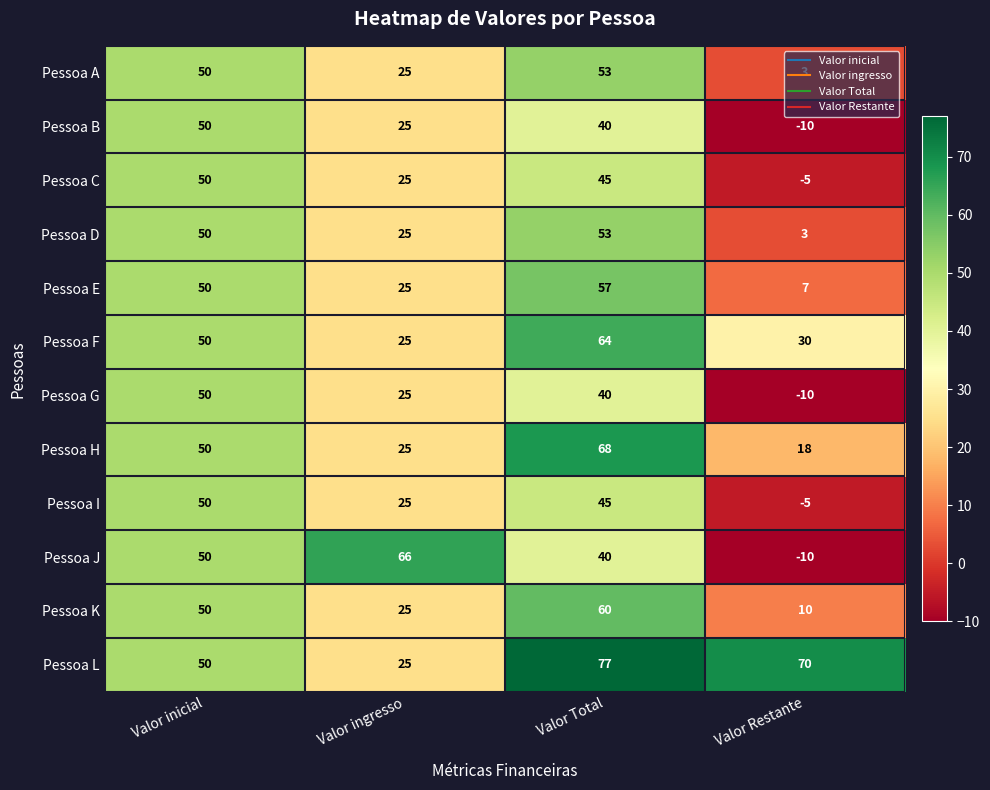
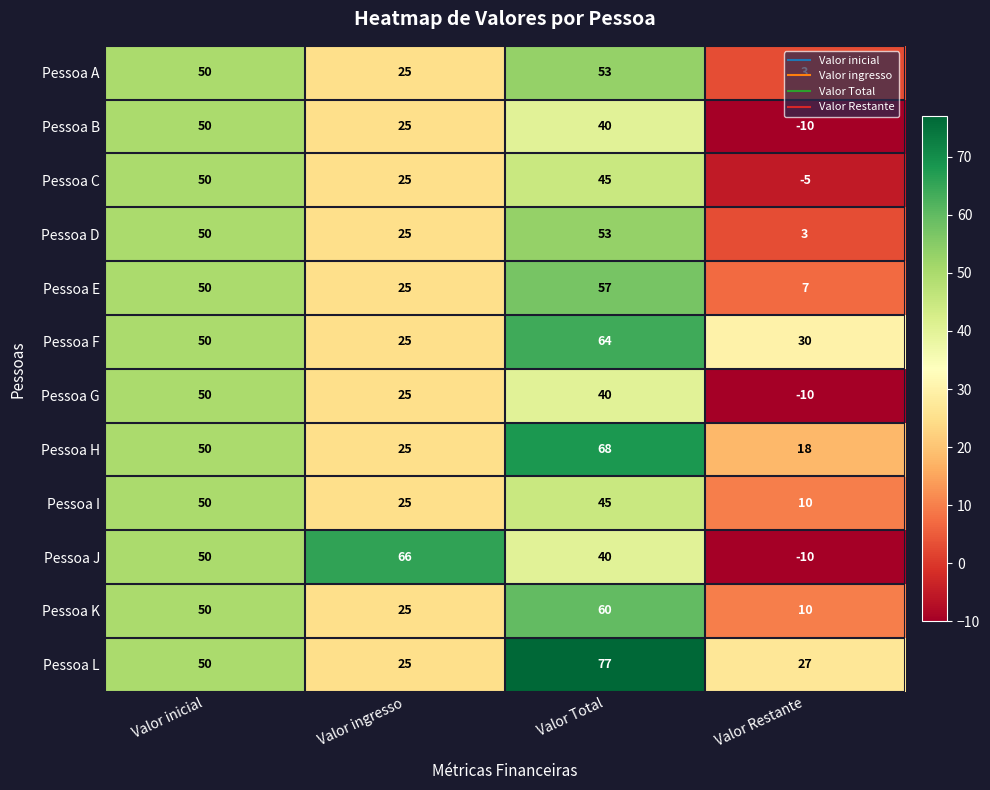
Pessoa I, Valor Restante: -5 -> 10
Pessoa L, Valor Restante: 70 -> 27
